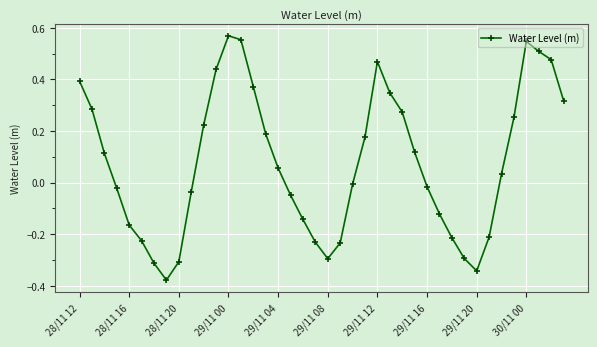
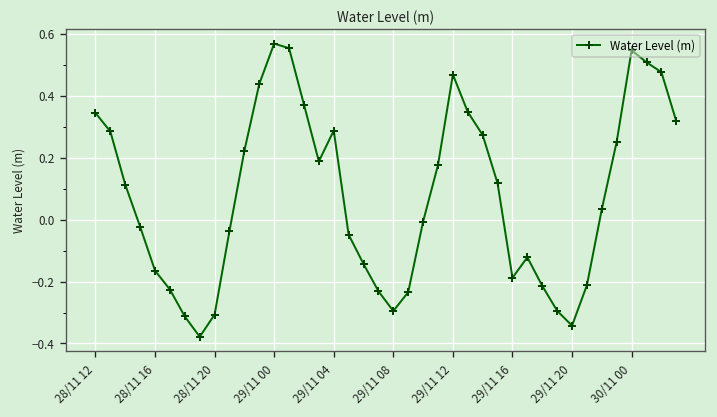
28/11 12: 0.39 -> 0.34
29/11 04: 0.06 -> 0.29
29/11 16: -0.02 -> -0.19
